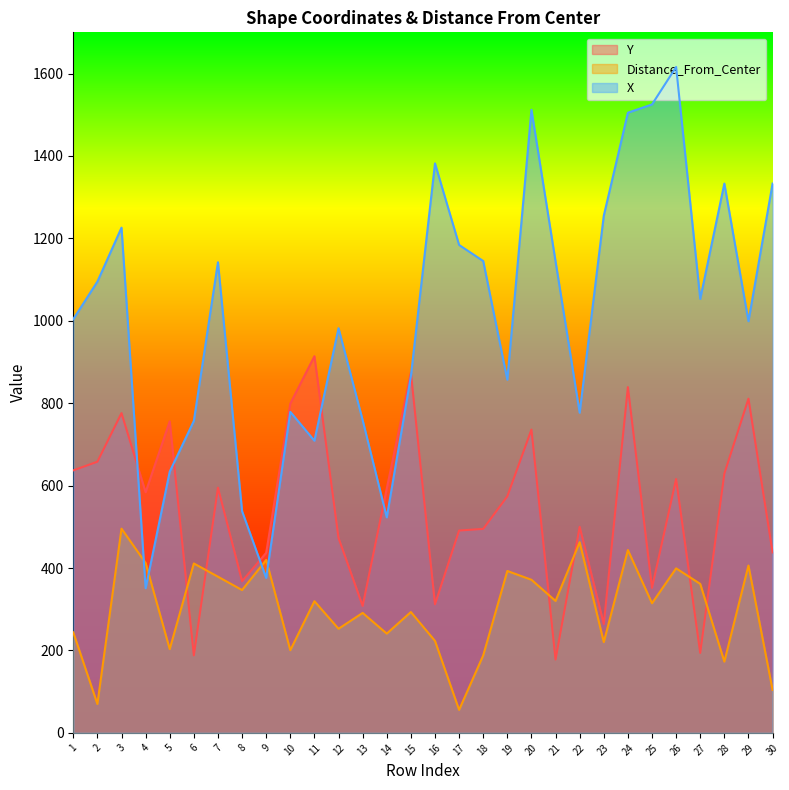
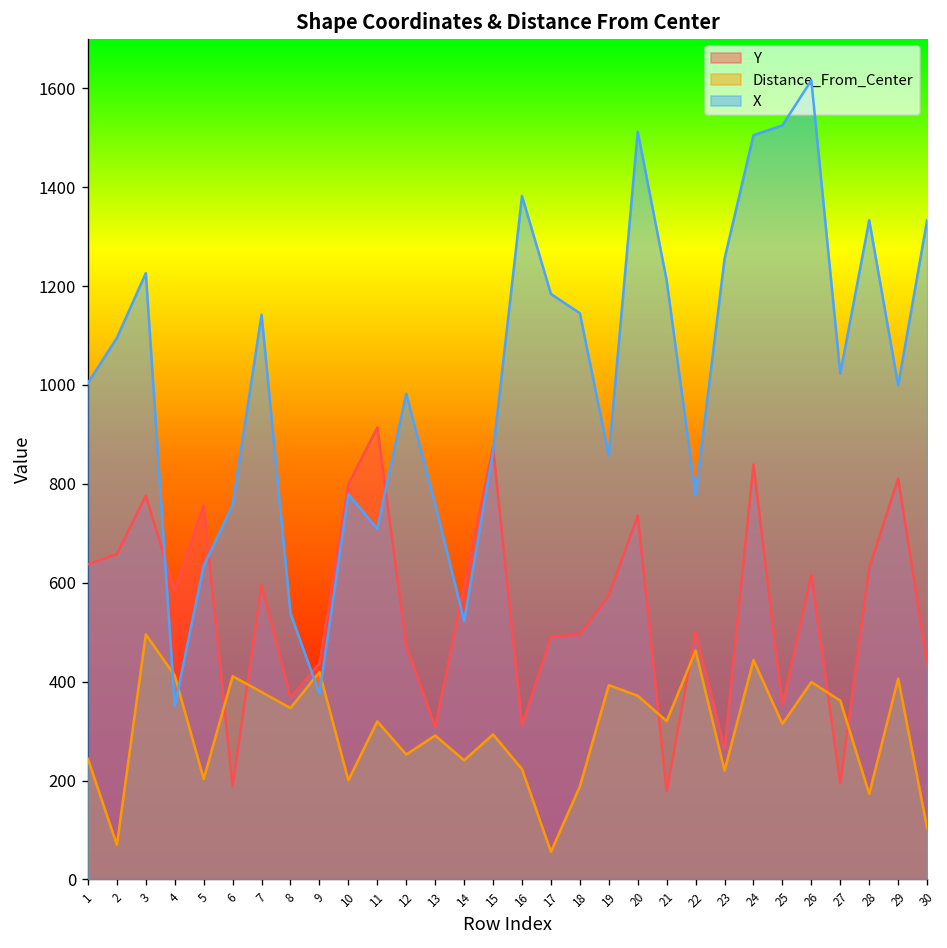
X, 21: 1140 -> 1210
X, 27: 1050 -> 1020
